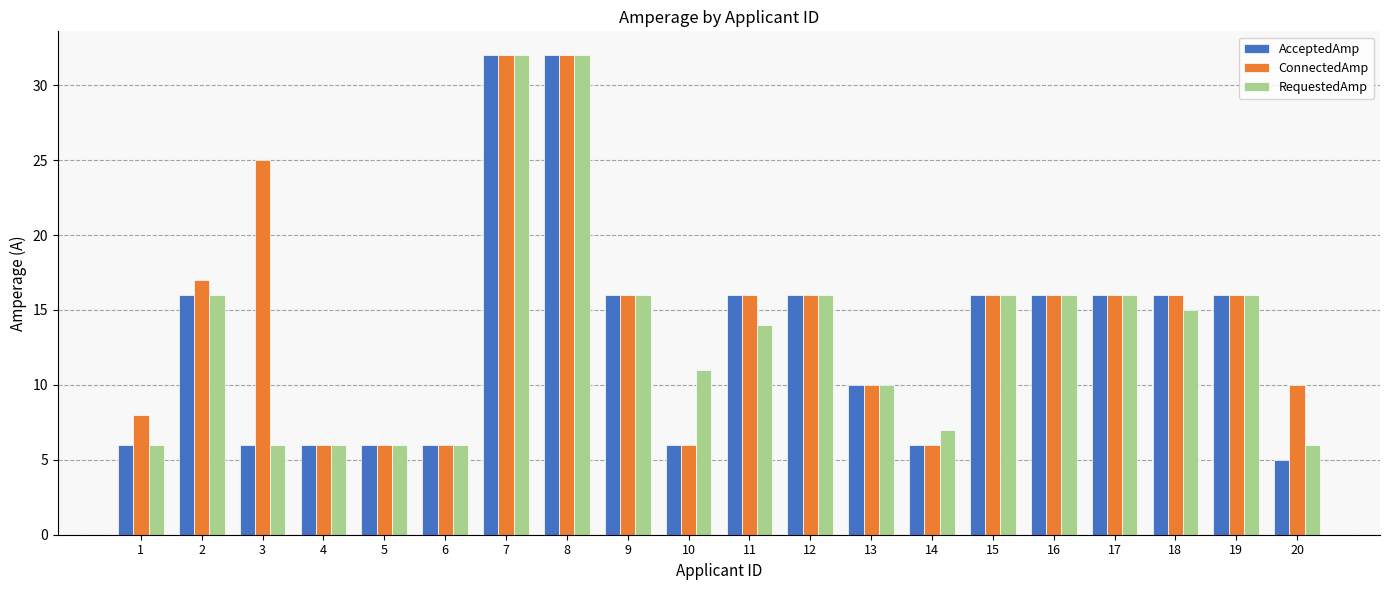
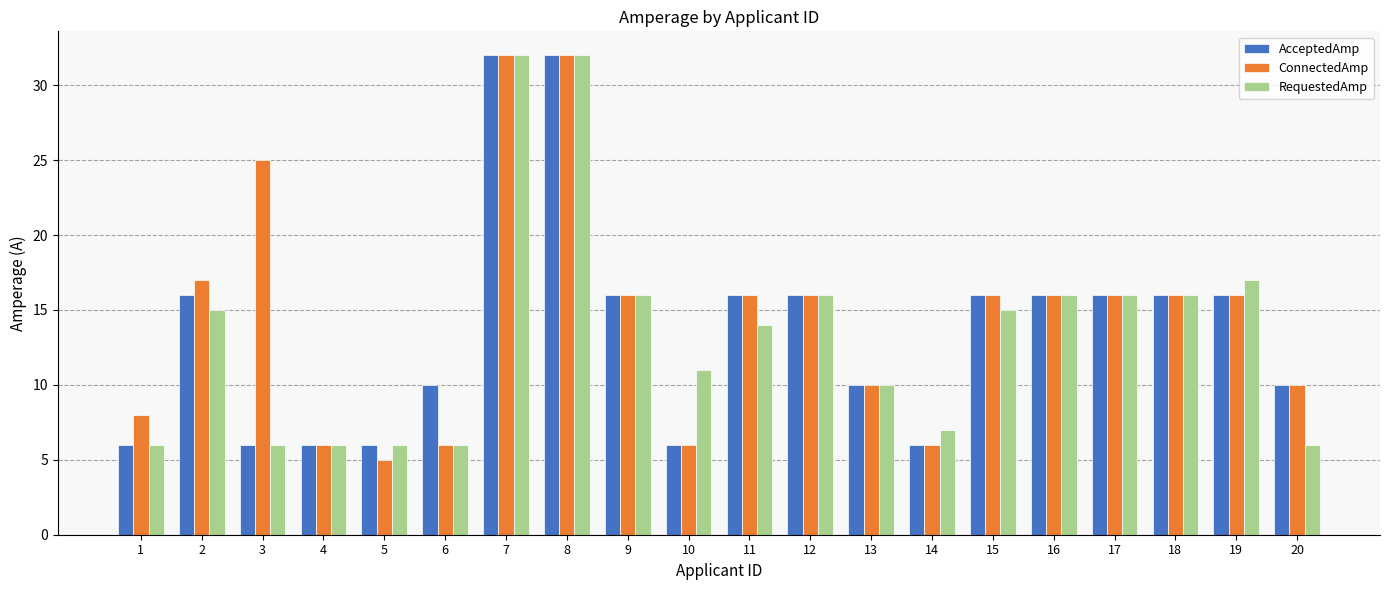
RequestedAmp, 2: 16 -> 15
ConnectedAmp, 5: 6 -> 5
AcceptedAmp, 6: 6 -> 10
RequestedAmp, 15: 16 -> 15
RequestedAmp, 18: 15 -> 16
RequestedAmp, 19: 16 -> 17
AcceptedAmp, 20: 5 -> 10
